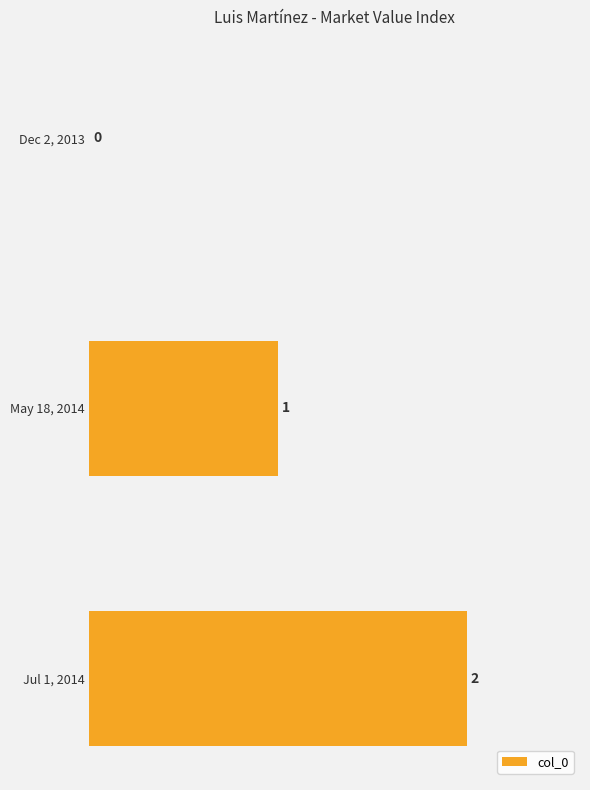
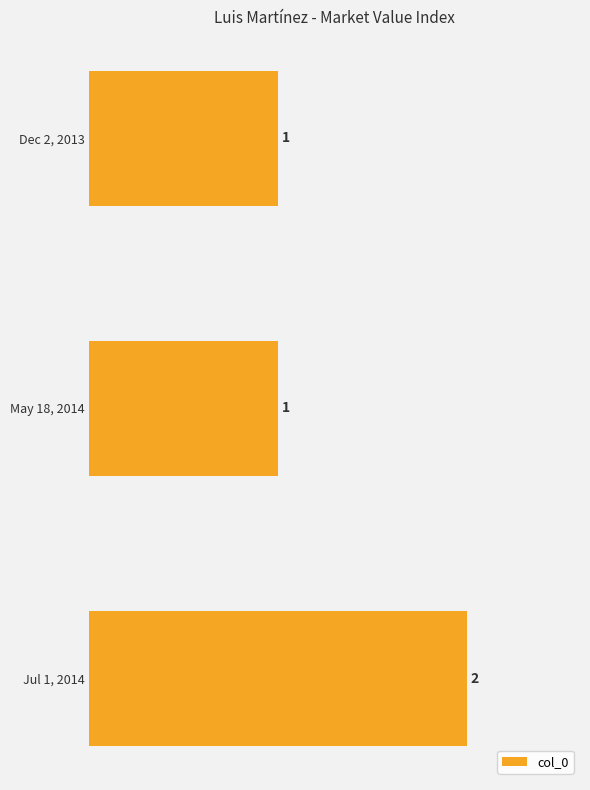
Dec 2, 2013: 0 -> 1
